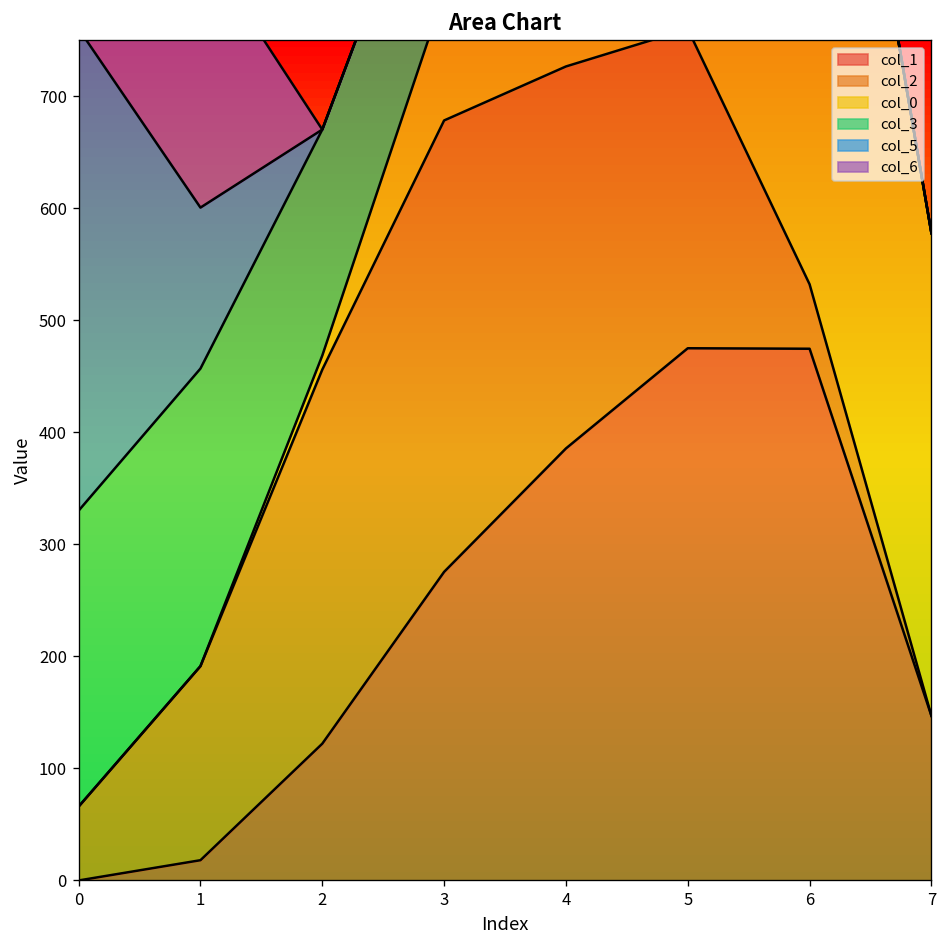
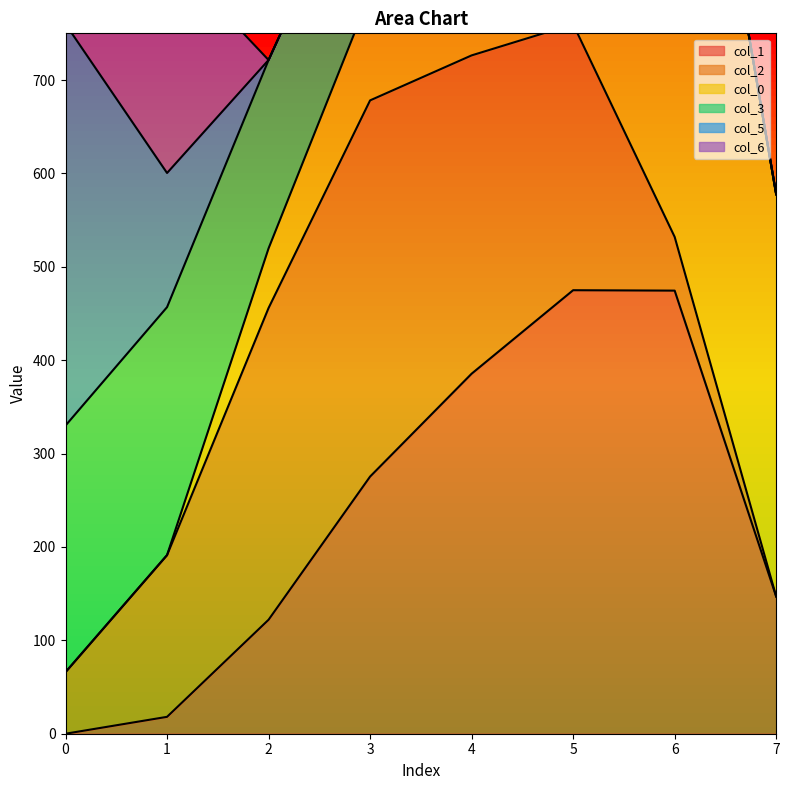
col_0, 2: 10 -> 60
